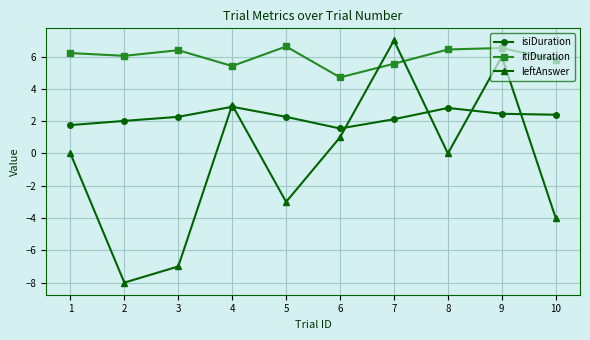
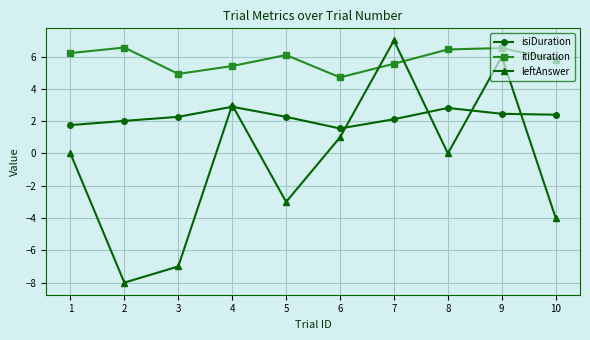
itiDuration, 2: 6.0 -> 6.6
itiDuration, 3: 6.4 -> 4.9
itiDuration, 5: 6.6 -> 6.1
